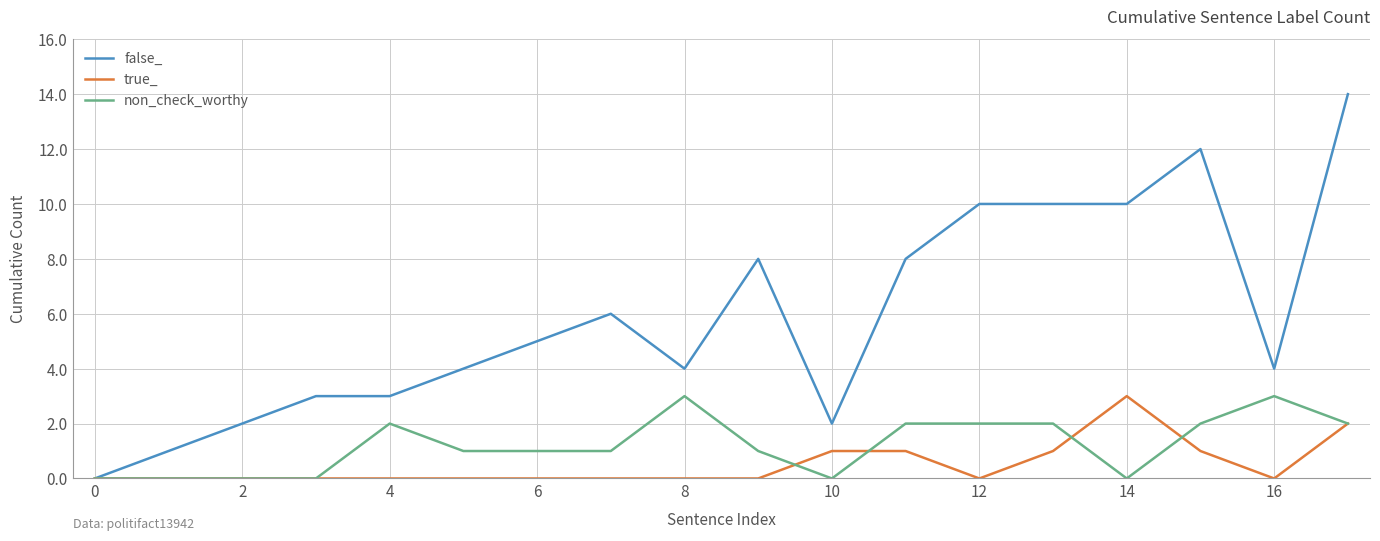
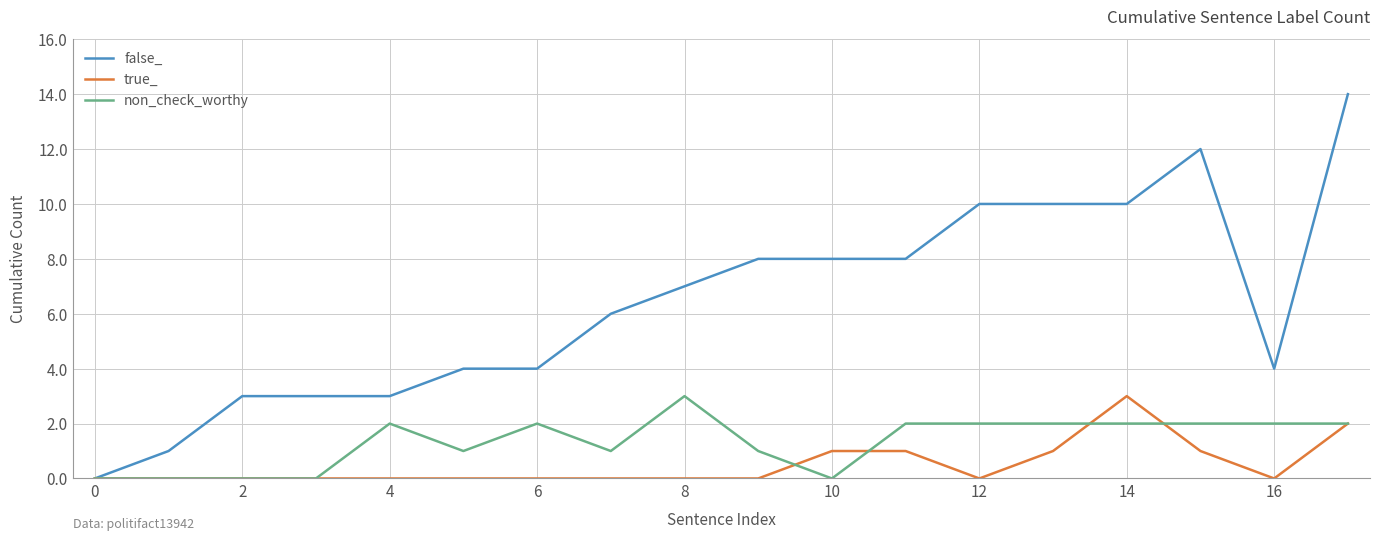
false_, 2: 2 -> 3
false_, 6: 5 -> 4
non_check_worthy, 6: 1 -> 2
false_, 8: 4 -> 7
false_, 10: 2 -> 8
non_check_worthy, 14: 0 -> 2
non_check_worthy, 16: 3 -> 2
